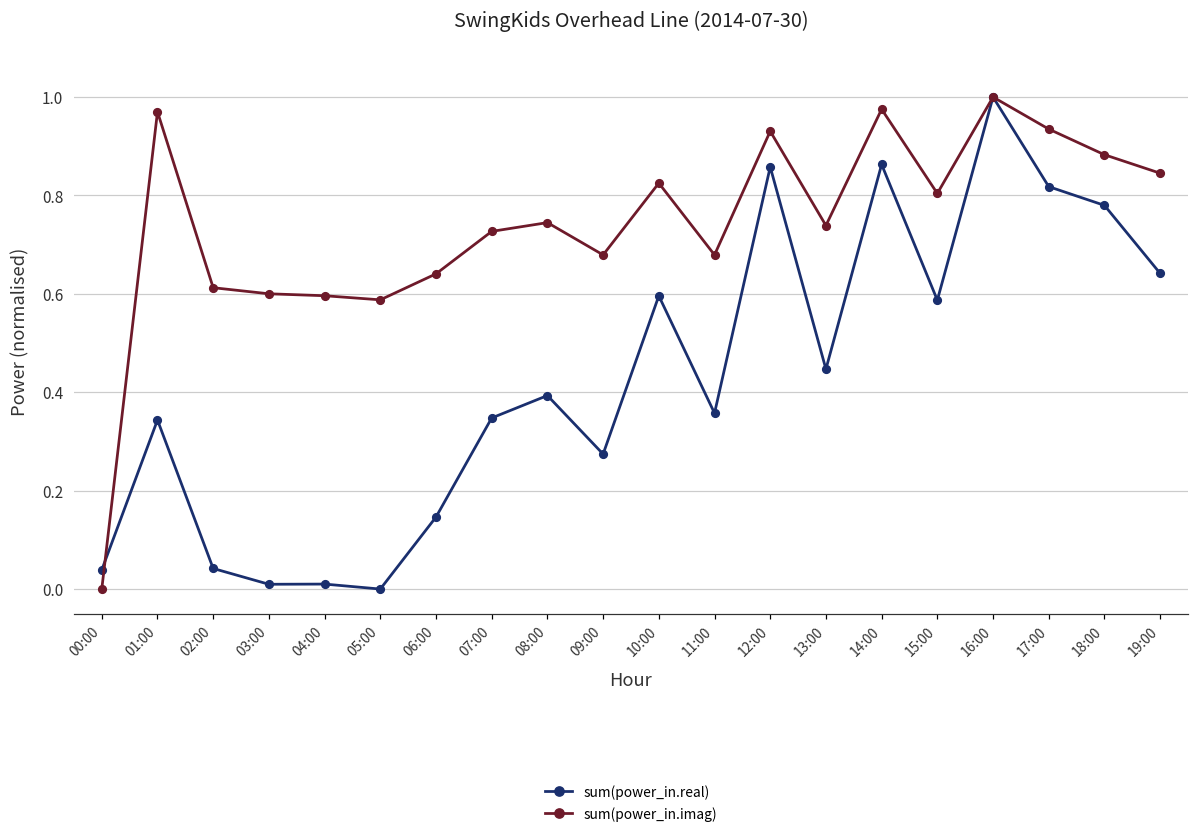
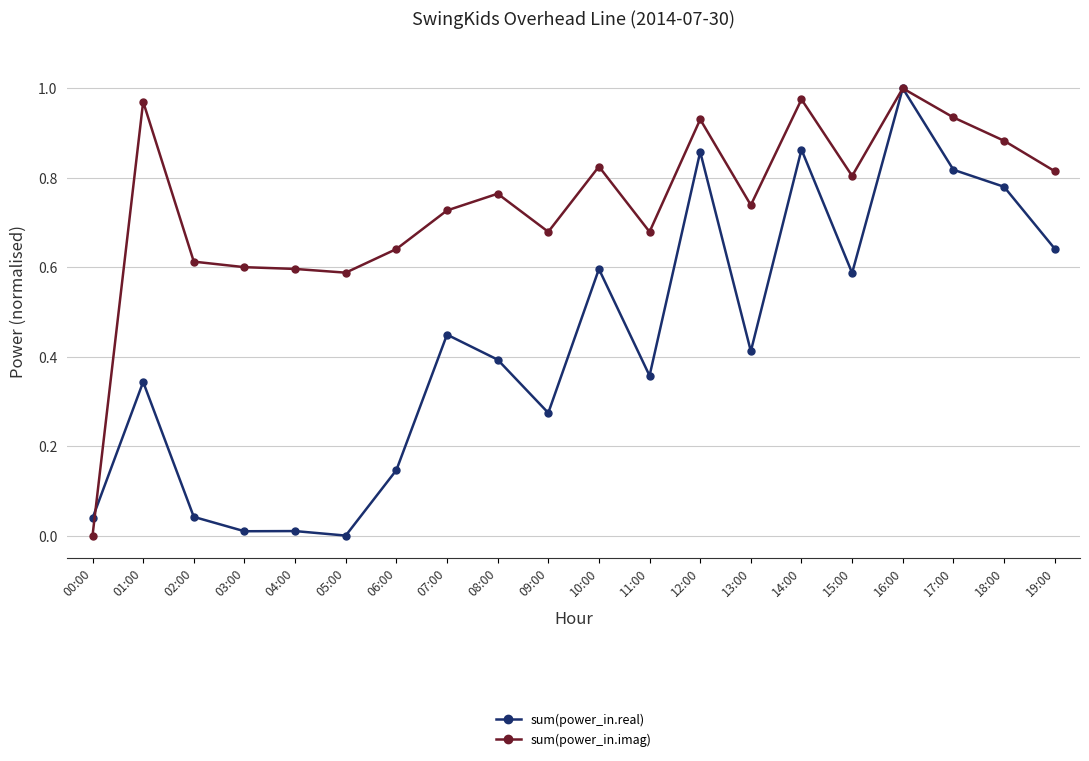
sum(power_in.real), 07:00: 0.35 -> 0.45
sum(power_in.imag), 08:00: 0.74 -> 0.76
sum(power_in.real), 13:00: 0.45 -> 0.41
sum(power_in.imag), 19:00: 0.85 -> 0.81
